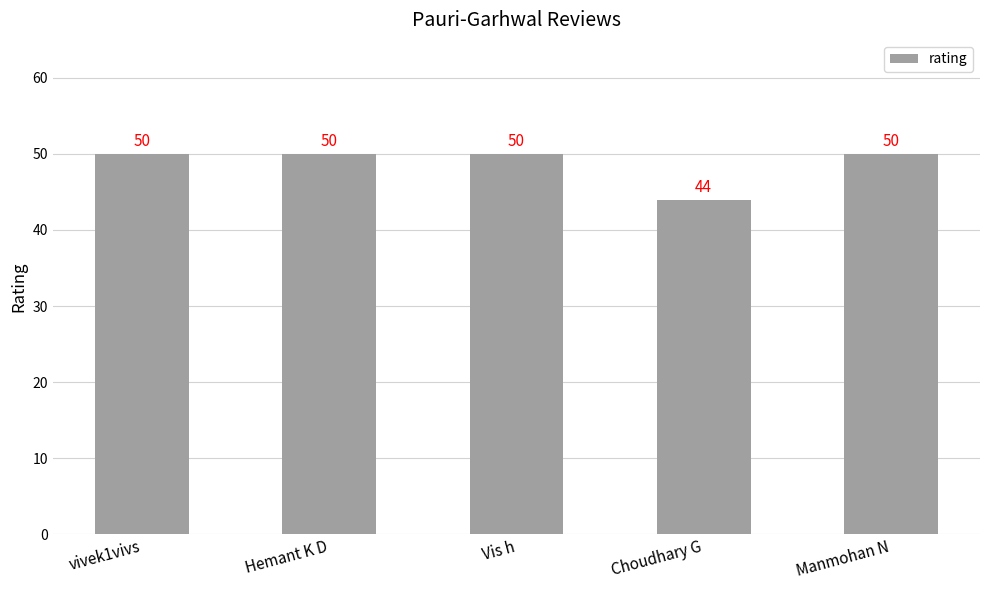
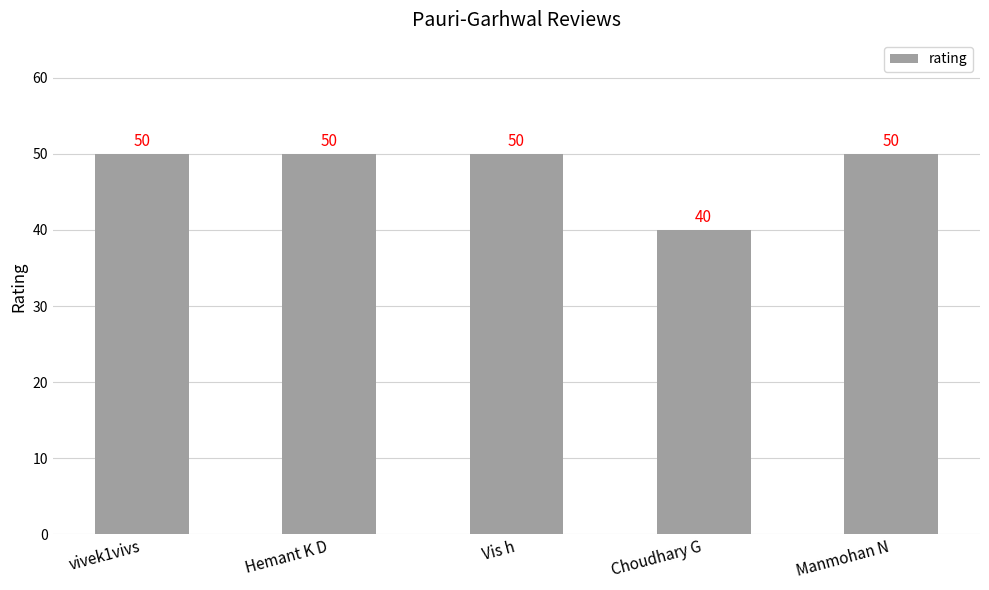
Choudhary G: 44 -> 40
